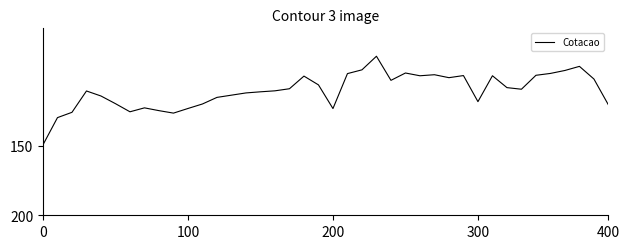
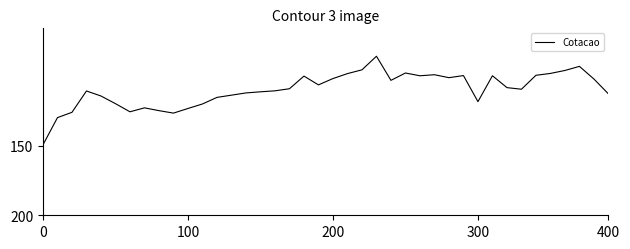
200: 124 -> 102
400: 121 -> 113
